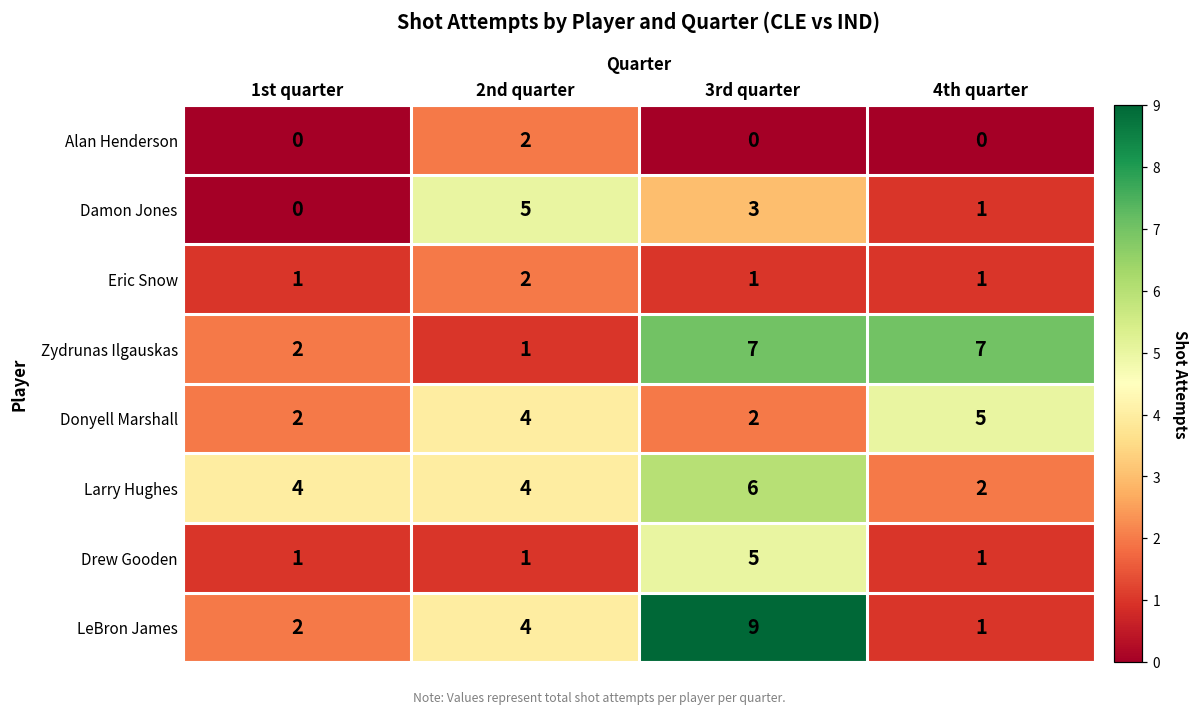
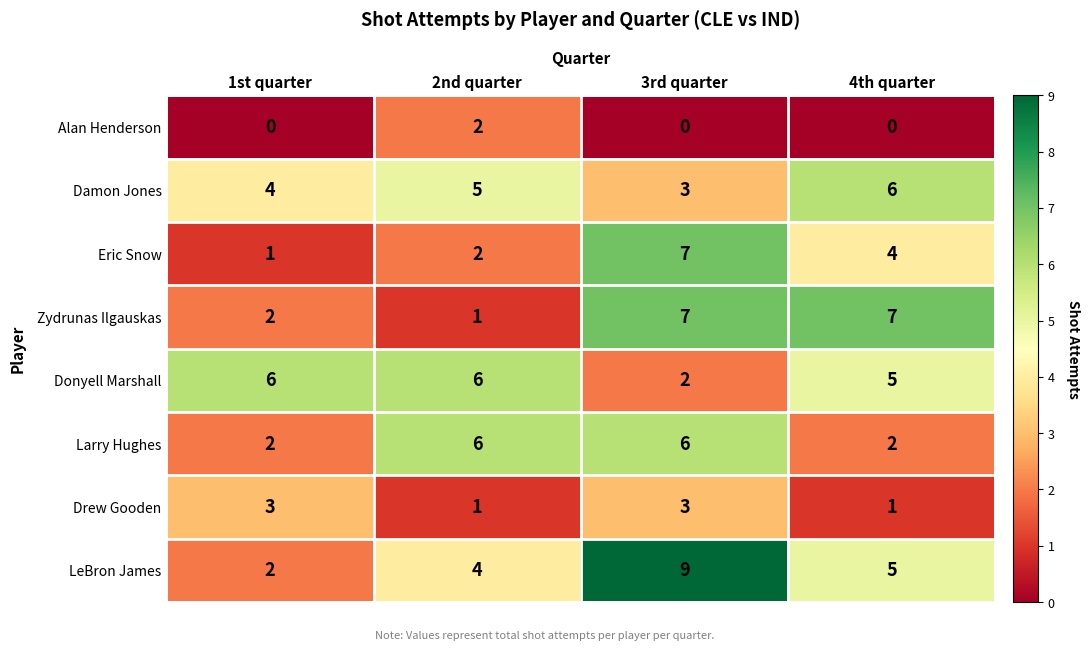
Damon Jones, 1st quarter: 0 -> 4
Damon Jones, 4th quarter: 1 -> 6
Eric Snow, 3rd quarter: 1 -> 7
Eric Snow, 4th quarter: 1 -> 4
Donyell Marshall, 1st quarter: 2 -> 6
Donyell Marshall, 2nd quarter: 4 -> 6
Larry Hughes, 1st quarter: 4 -> 2
Larry Hughes, 2nd quarter: 4 -> 6
Drew Gooden, 1st quarter: 1 -> 3
Drew Gooden, 3rd quarter: 5 -> 3
LeBron James, 4th quarter: 1 -> 5
